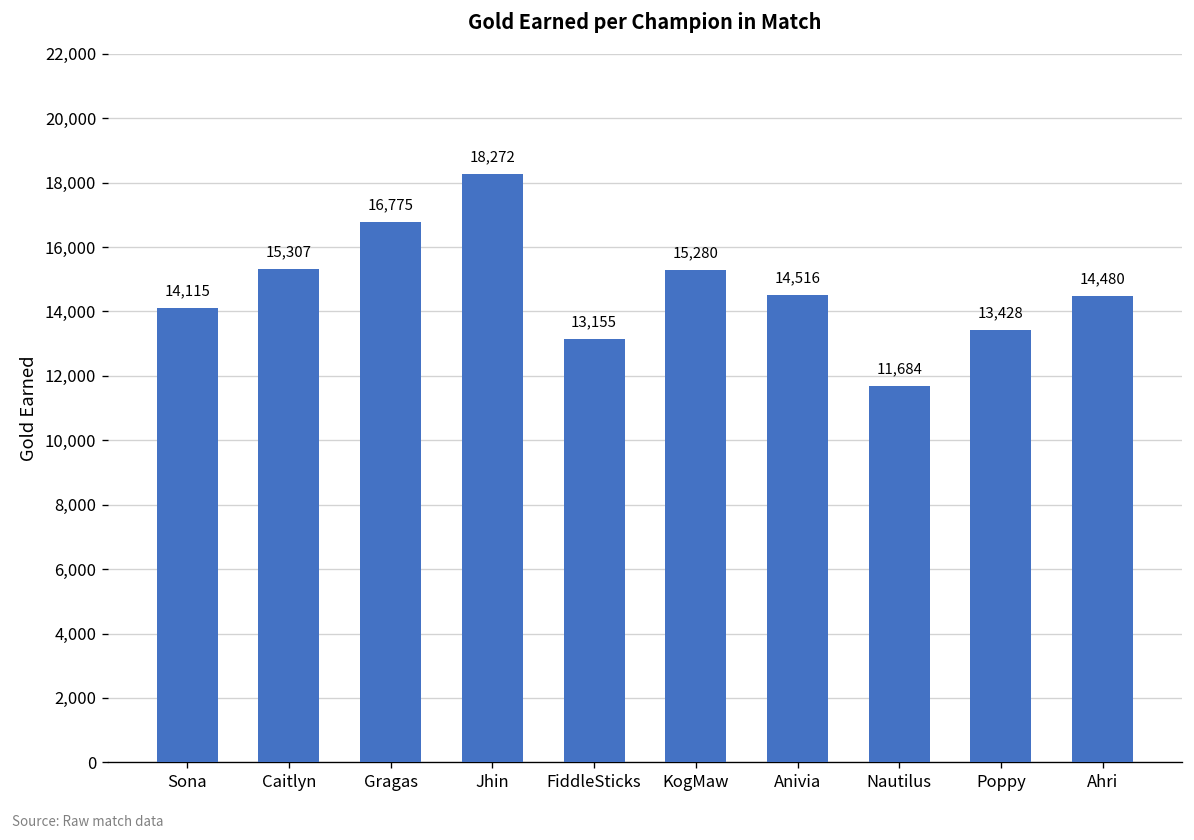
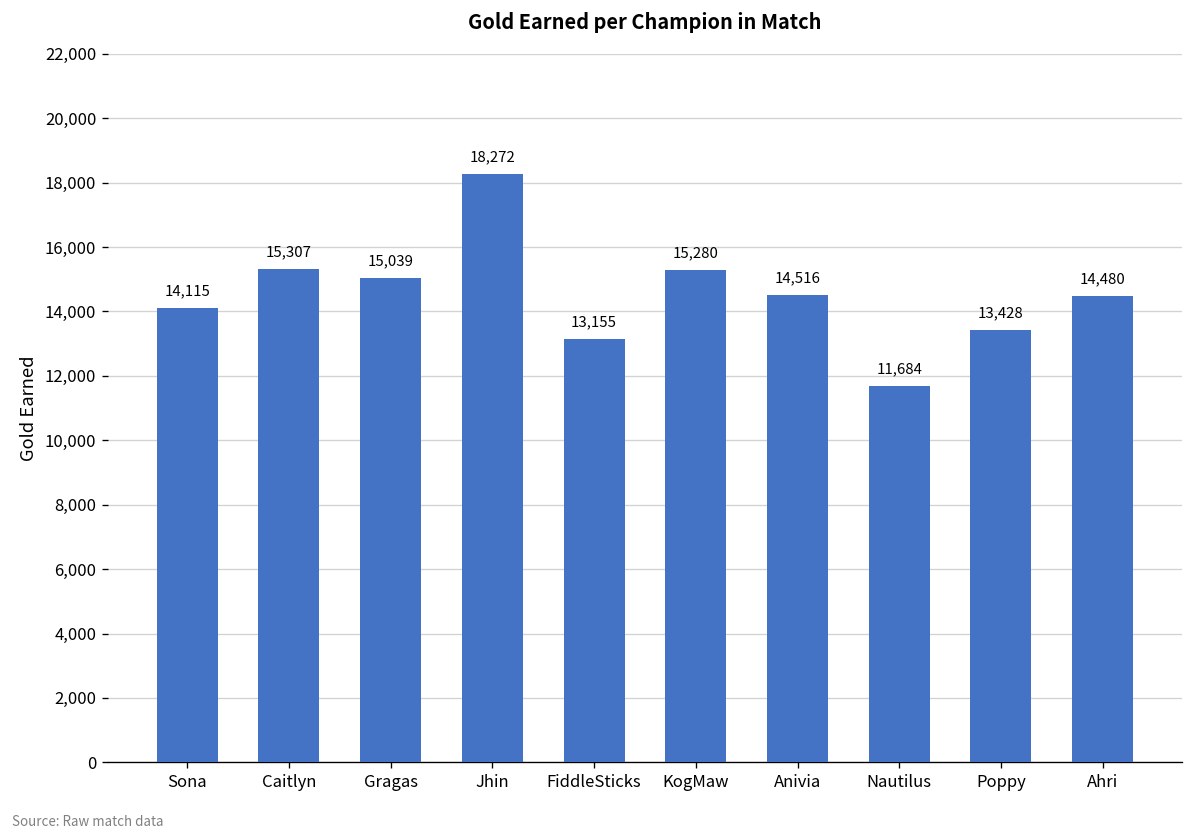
Gragas: 16,775 -> 15,039
